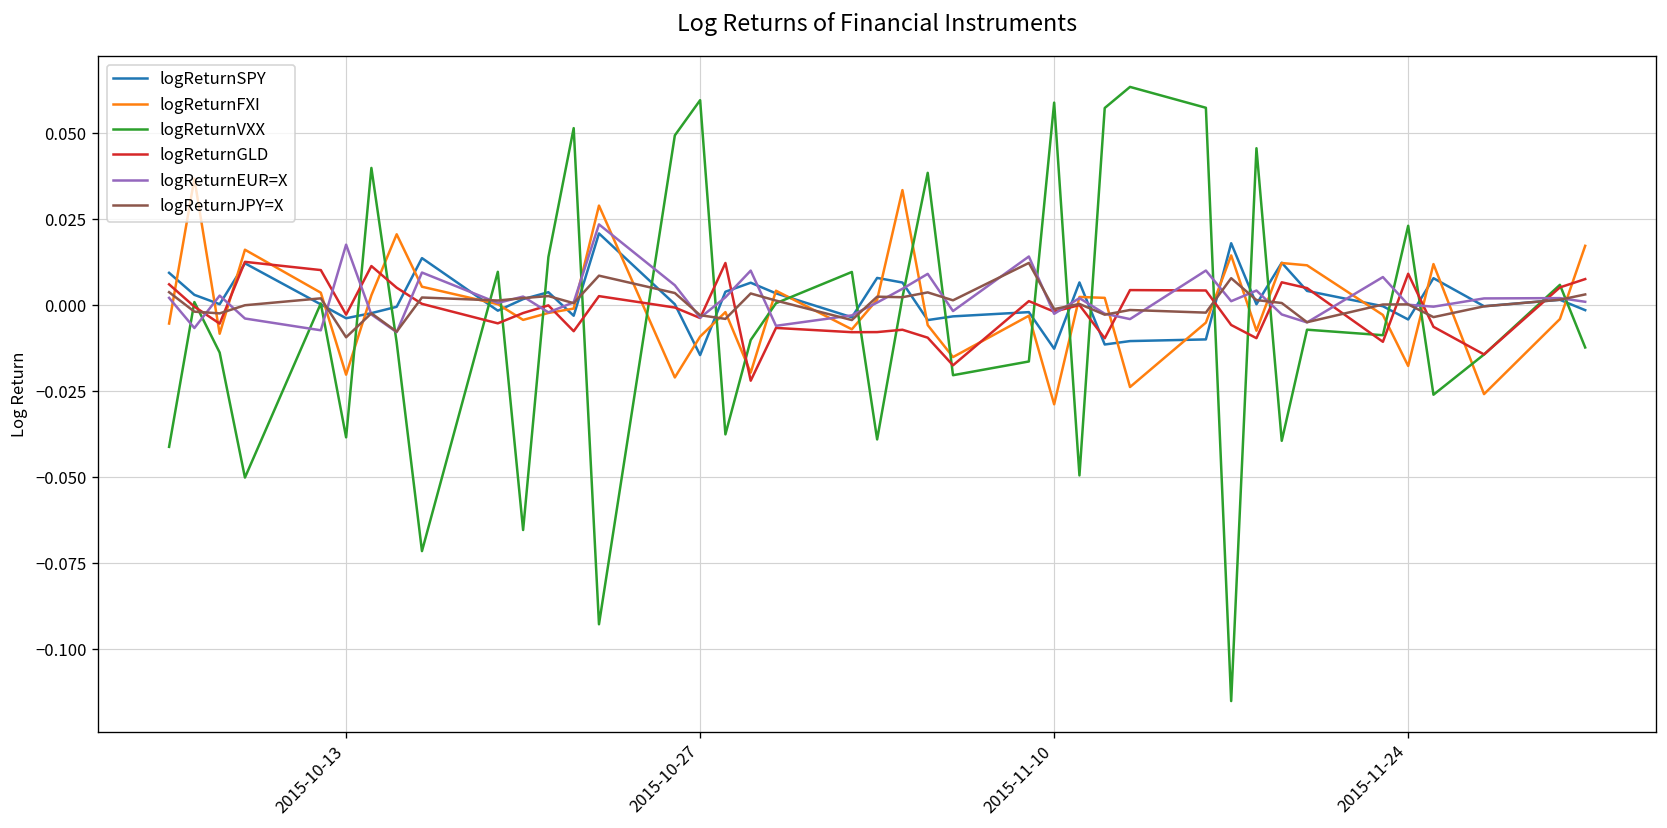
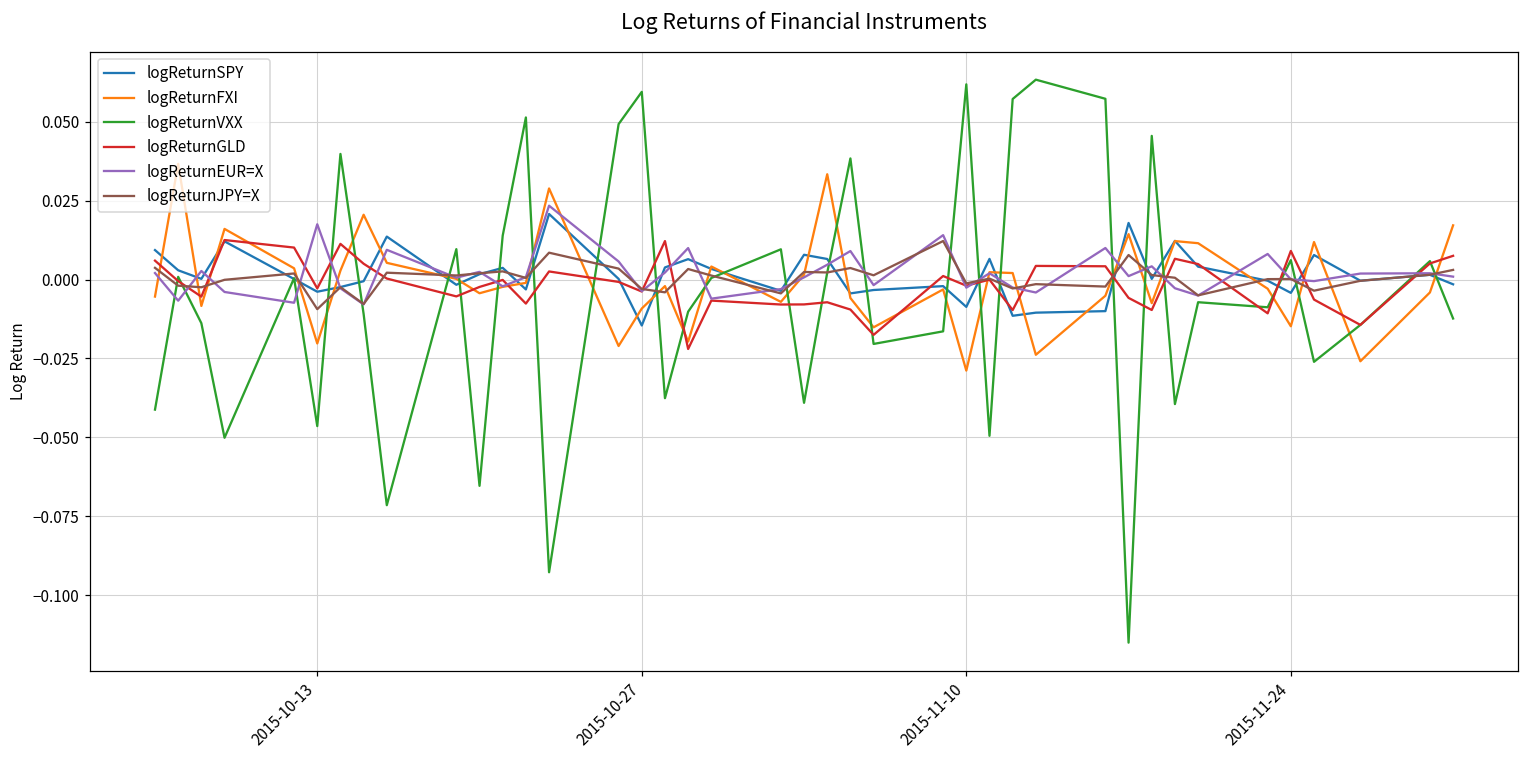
logReturnVXX, 2015-10-13: -0.038 -> -0.046
logReturnSPY, 2015-11-10: -0.013 -> -0.009
logReturnVXX, 2015-11-10: 0.059 -> 0.062
logReturnFXI, 2015-11-24: -0.018 -> -0.015
logReturnVXX, 2015-11-24: 0.023 -> 0.006
